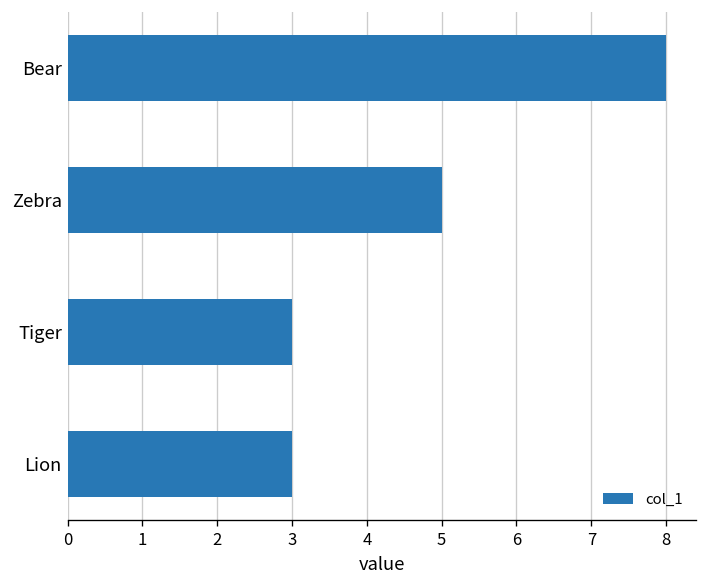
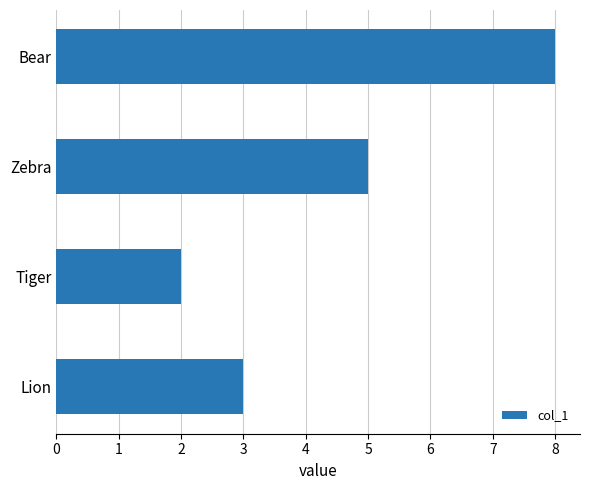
Tiger: 3 -> 2
